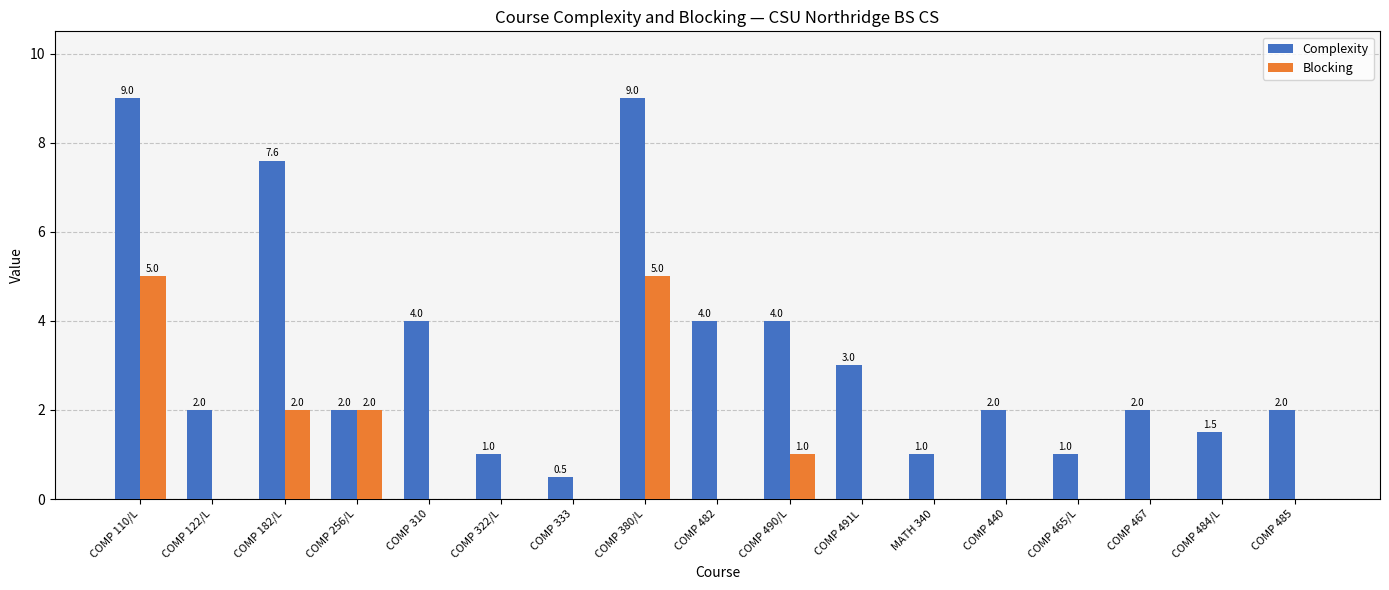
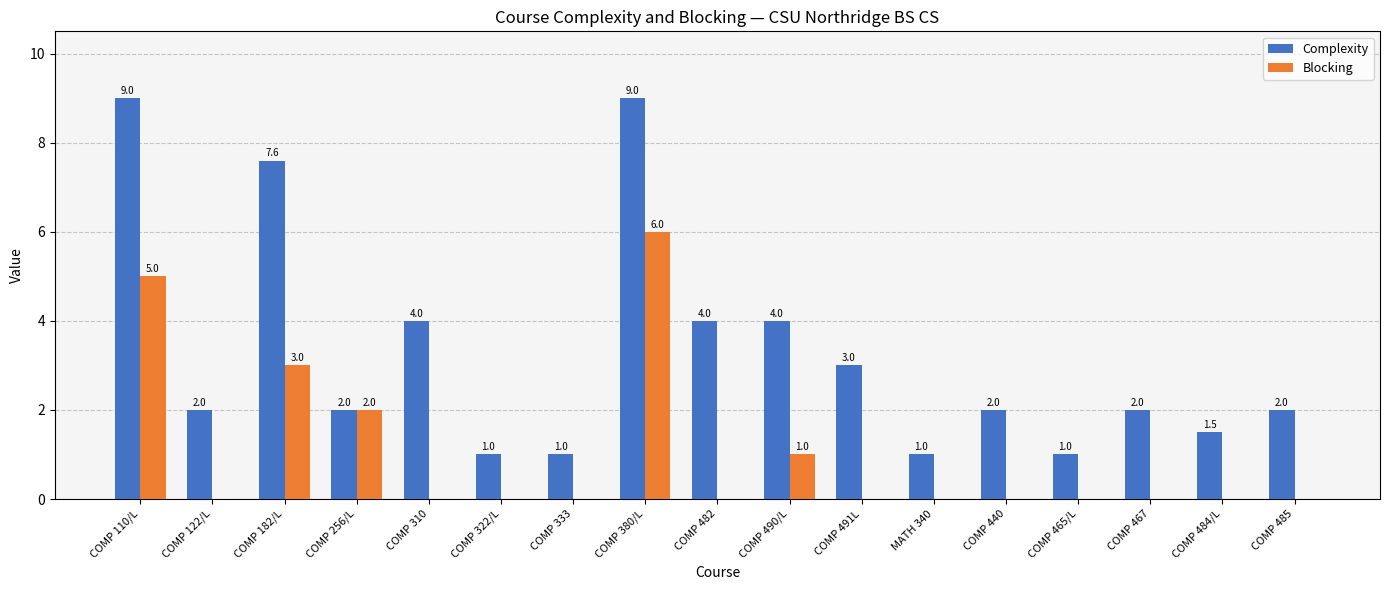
Blocking, COMP 182/L: 2.0 -> 3.0
Complexity, COMP 333: 0.5 -> 1.0
Blocking, COMP 380/L: 5.0 -> 6.0
